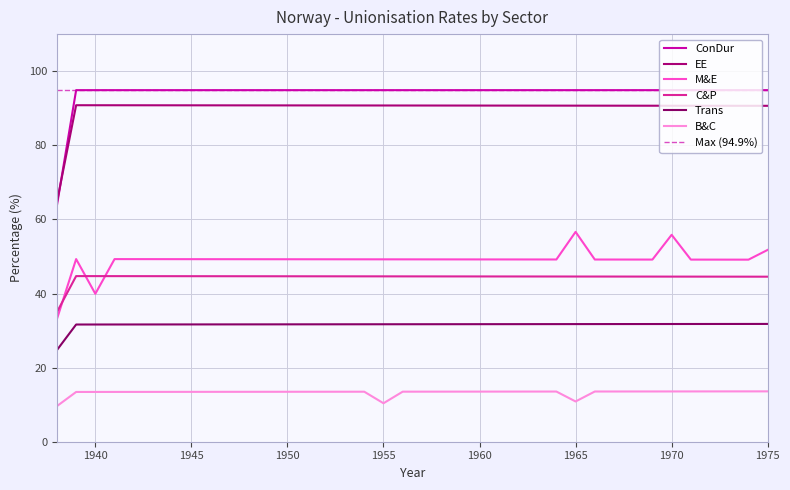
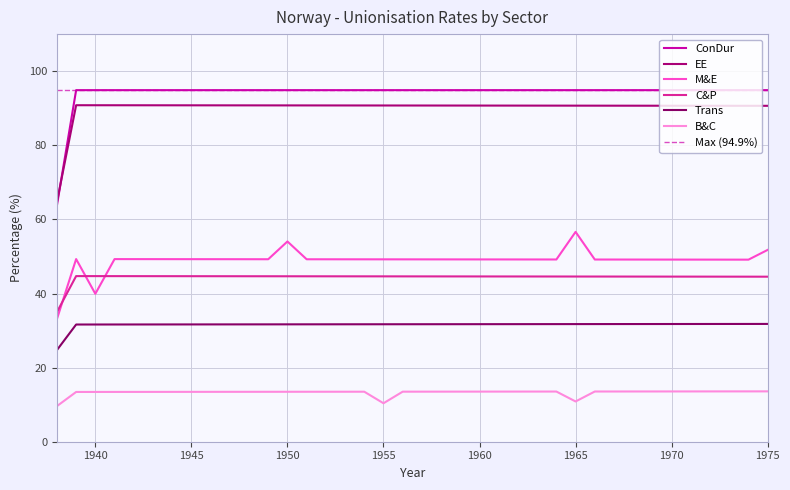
M&E, 1950: 49 -> 54
M&E, 1970: 56 -> 49
